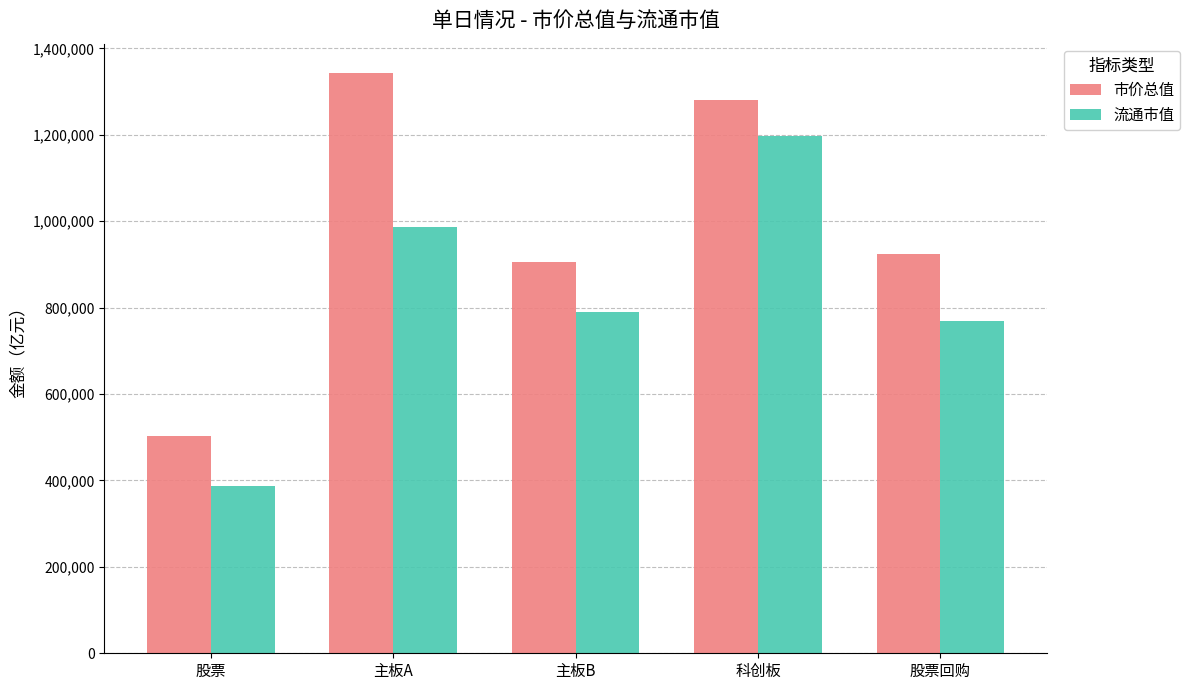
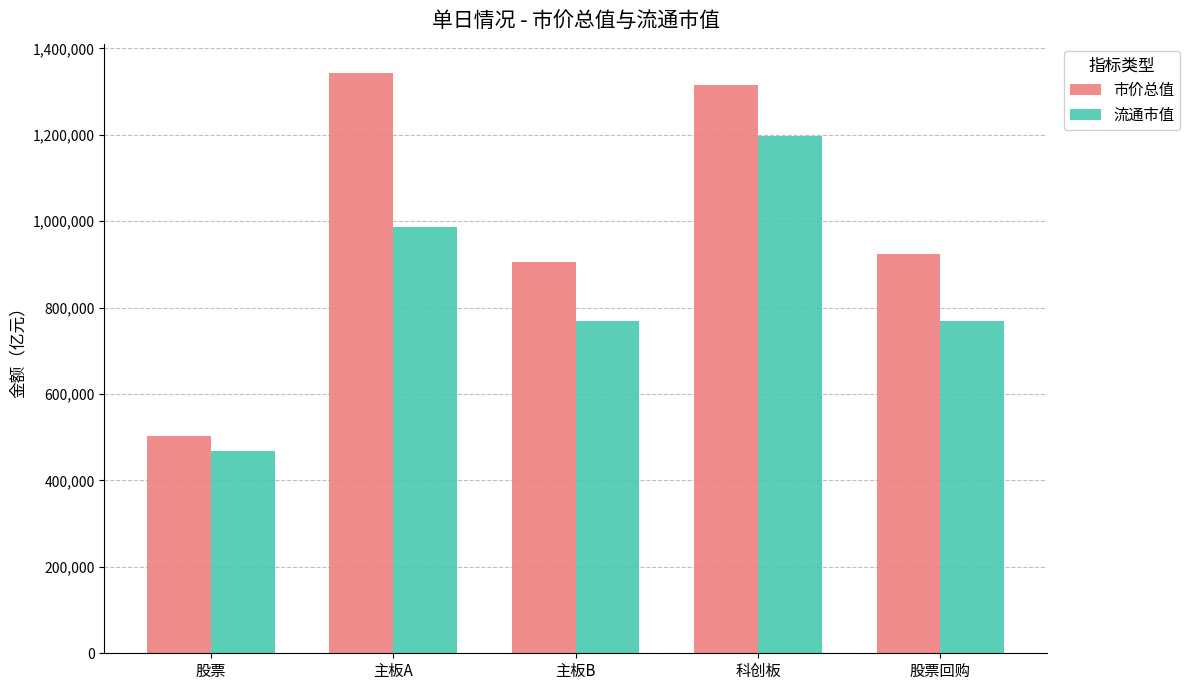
流通市值, 股票: 390,000 -> 470,000
流通市值, 主板B: 790,000 -> 770,000
市价总值, 科创板: 1,280,000 -> 1,320,000
